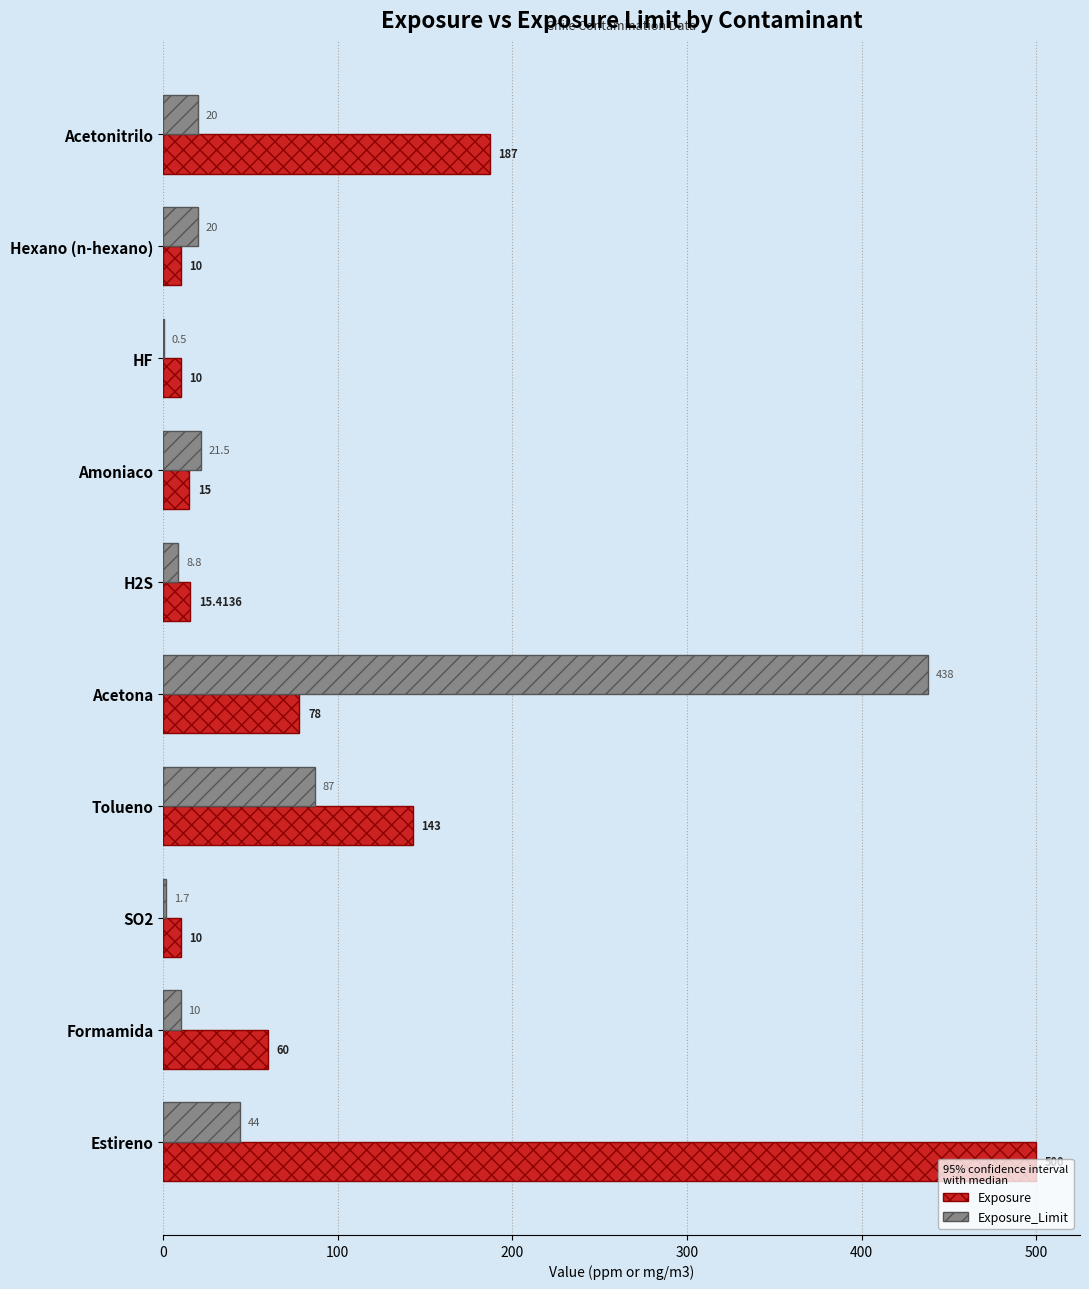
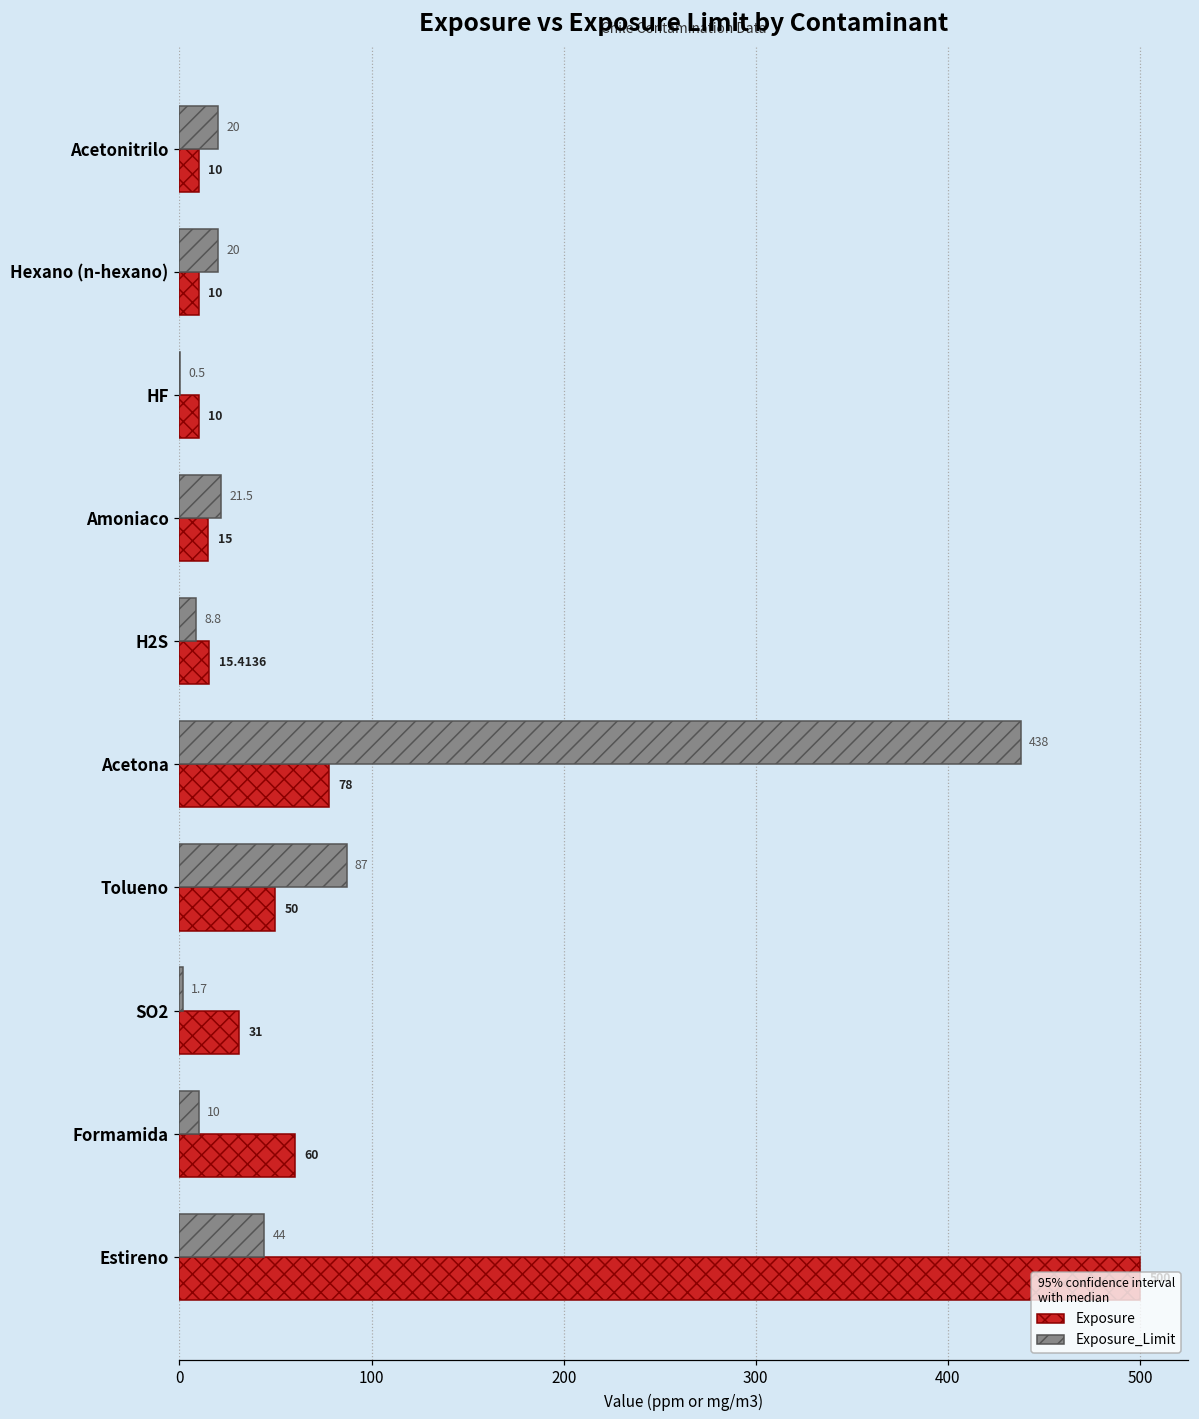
Exposure, Acetonitrilo: 187 -> 10
Exposure, Tolueno: 143 -> 50
Exposure, SO2: 10 -> 31
